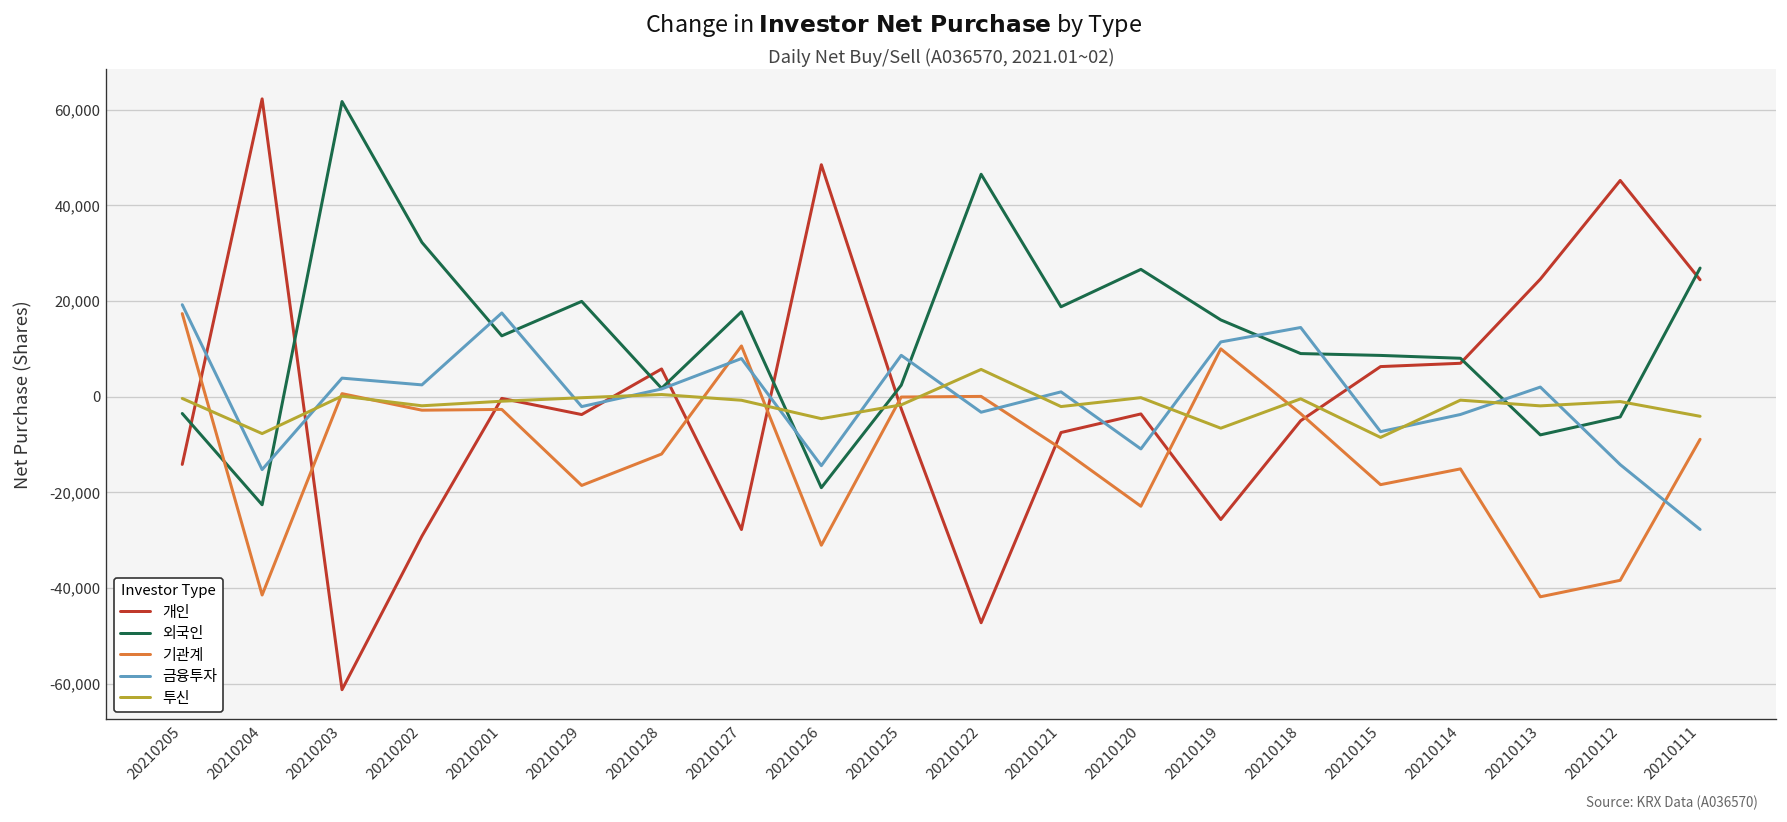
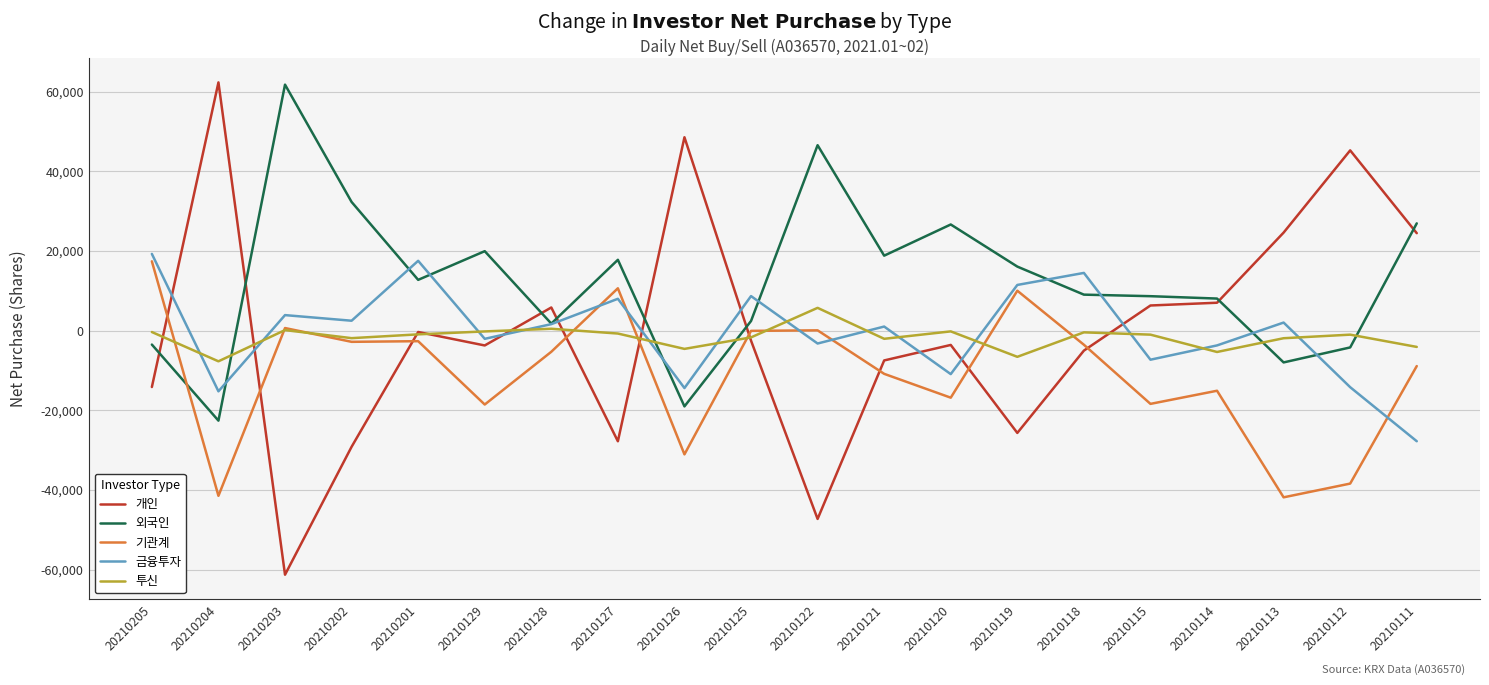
기관계, 20210128: -12,000 -> -5,000
기관계, 20210120: -23,000 -> -17,000
투신, 20210115: -9,000 -> -1,000
투신, 20210114: -1,000 -> -5,000
